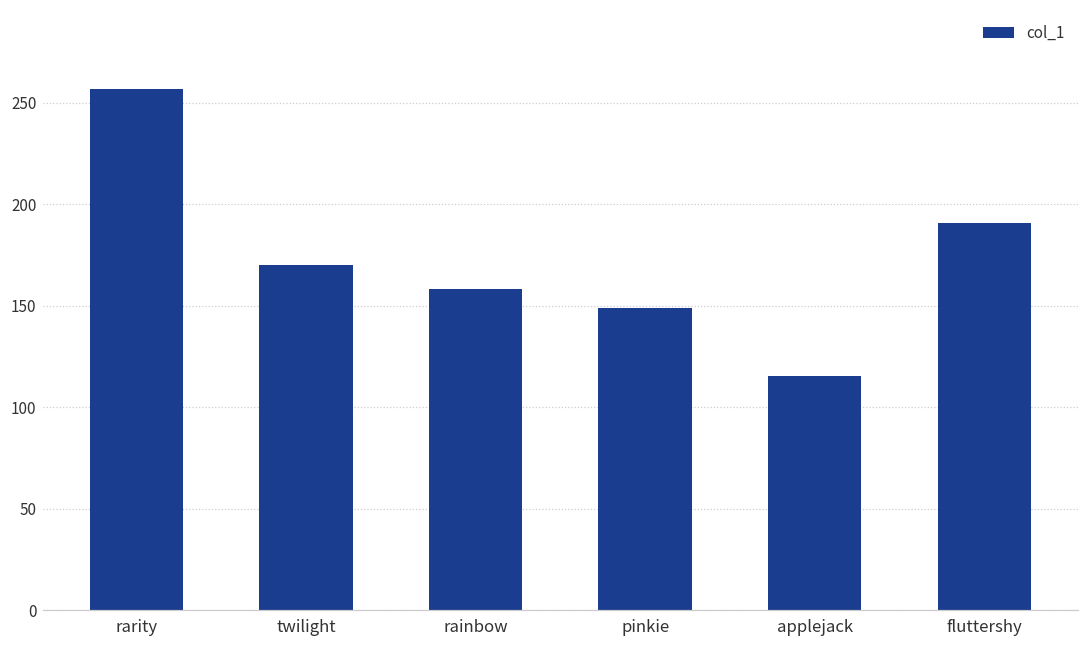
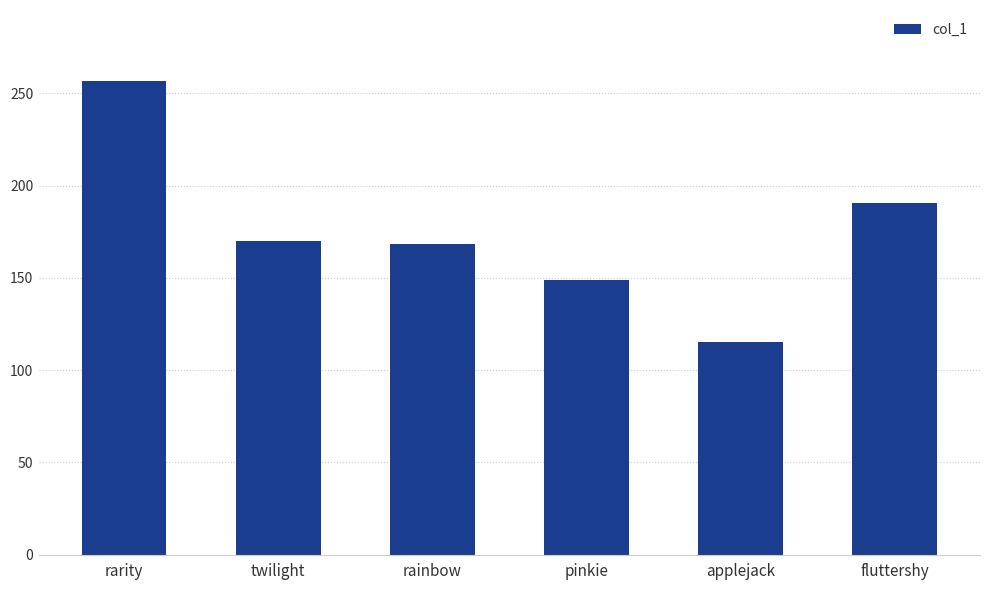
rainbow: 158 -> 168
